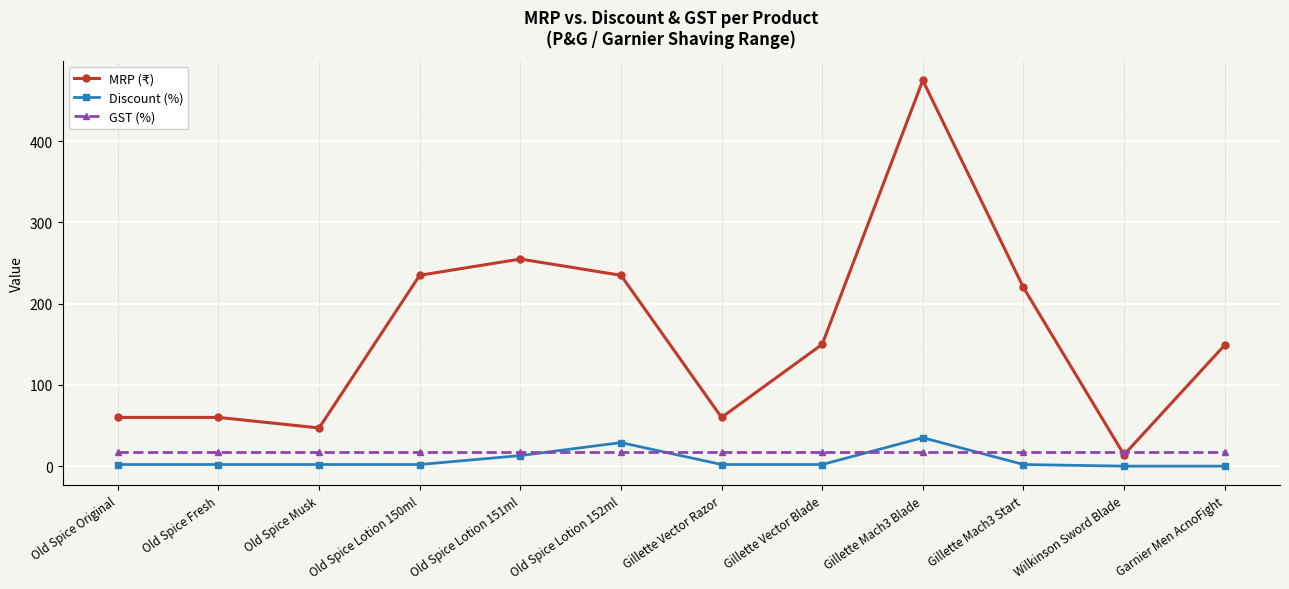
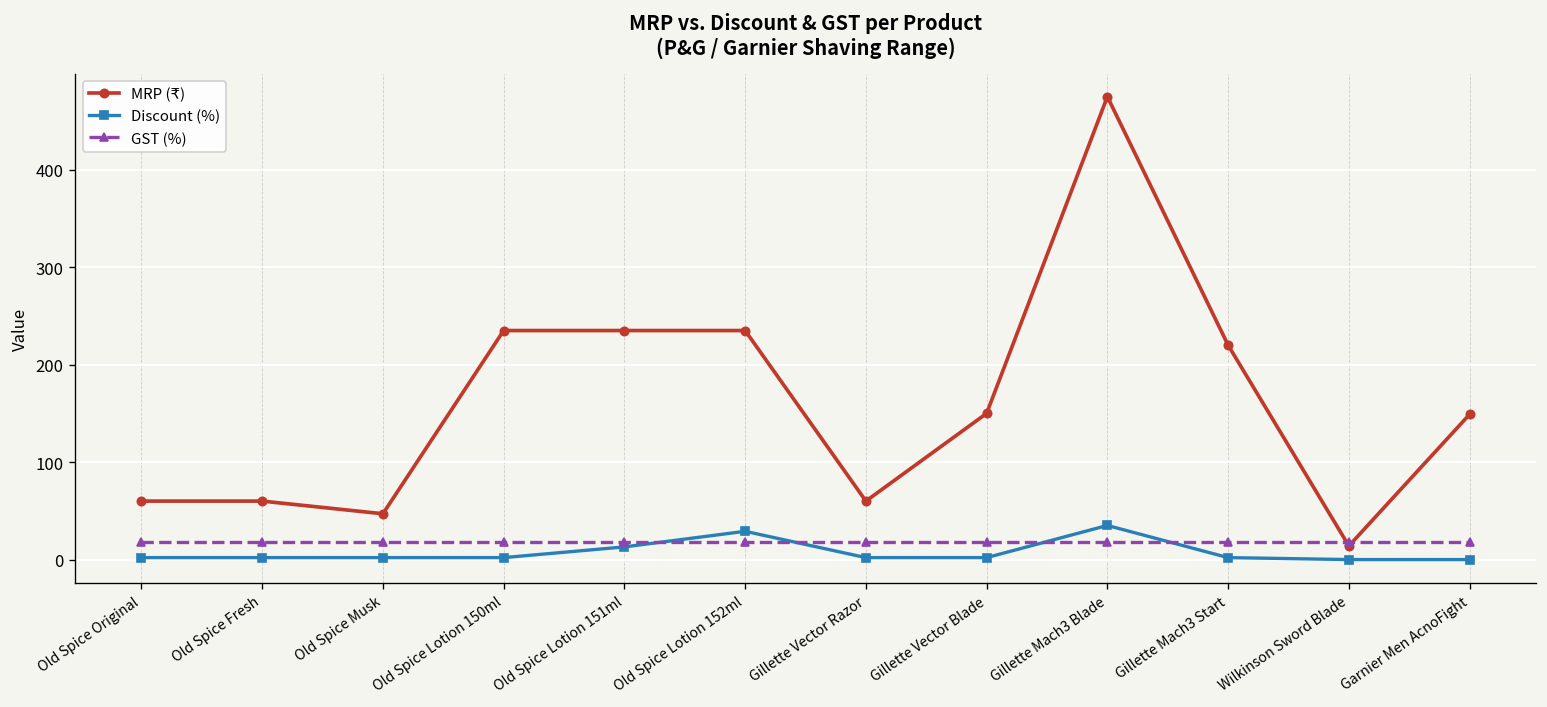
MRP (₹), Old Spice Lotion 151ml: 260 -> 240
